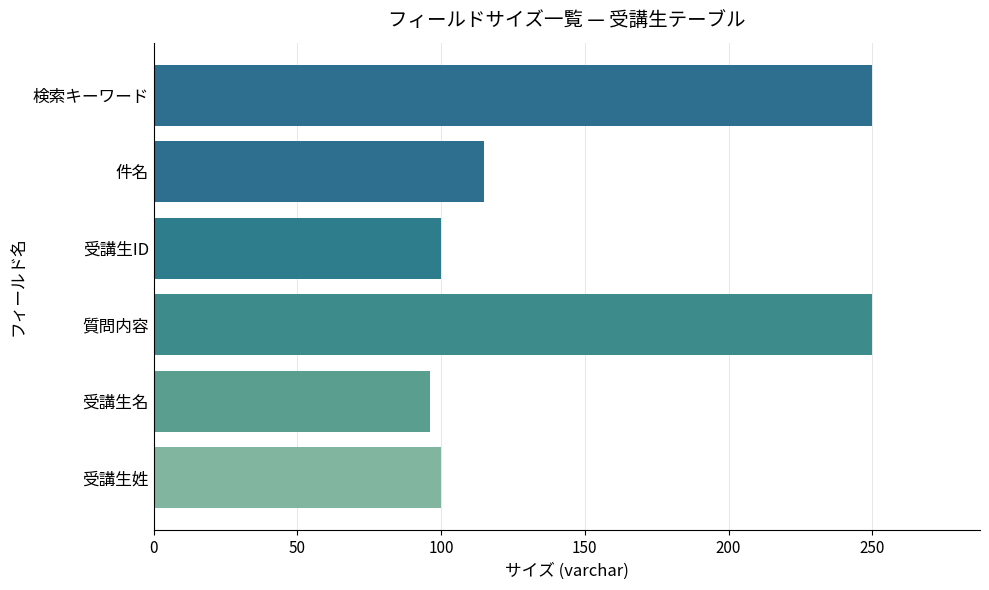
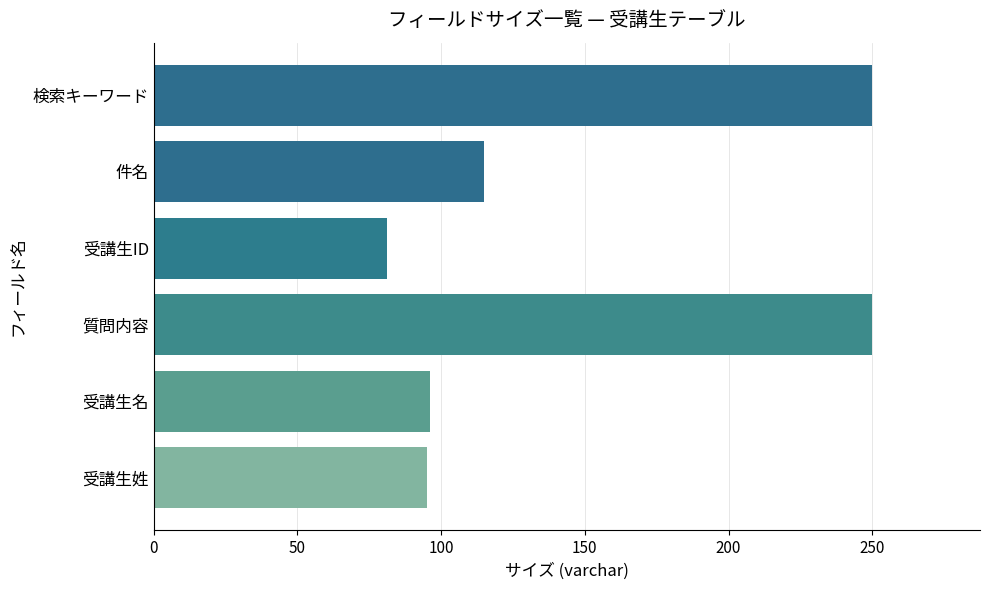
受講生ID: 100 -> 81
受講生姓: 100 -> 95
